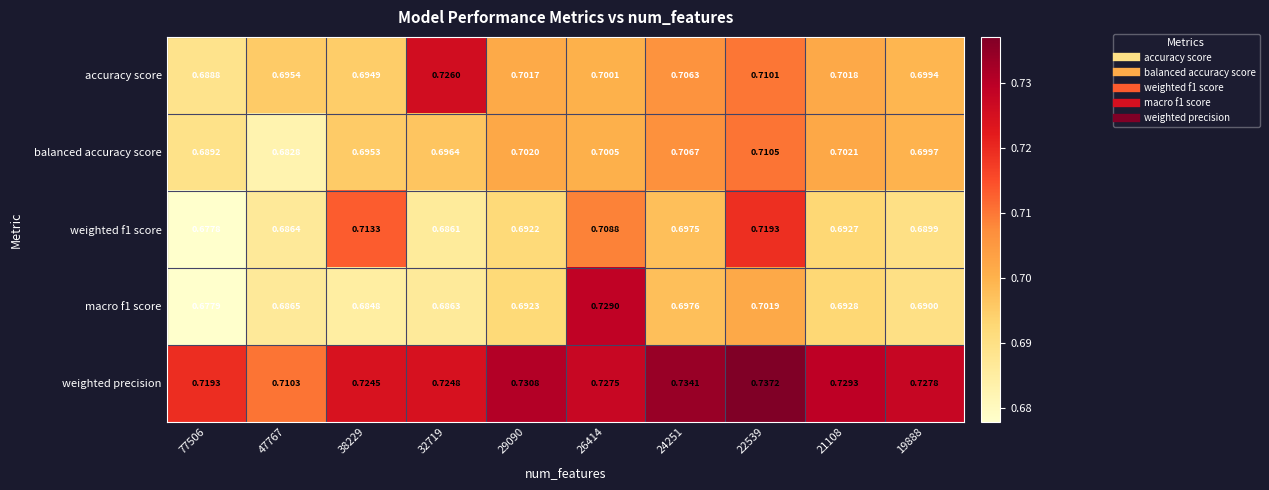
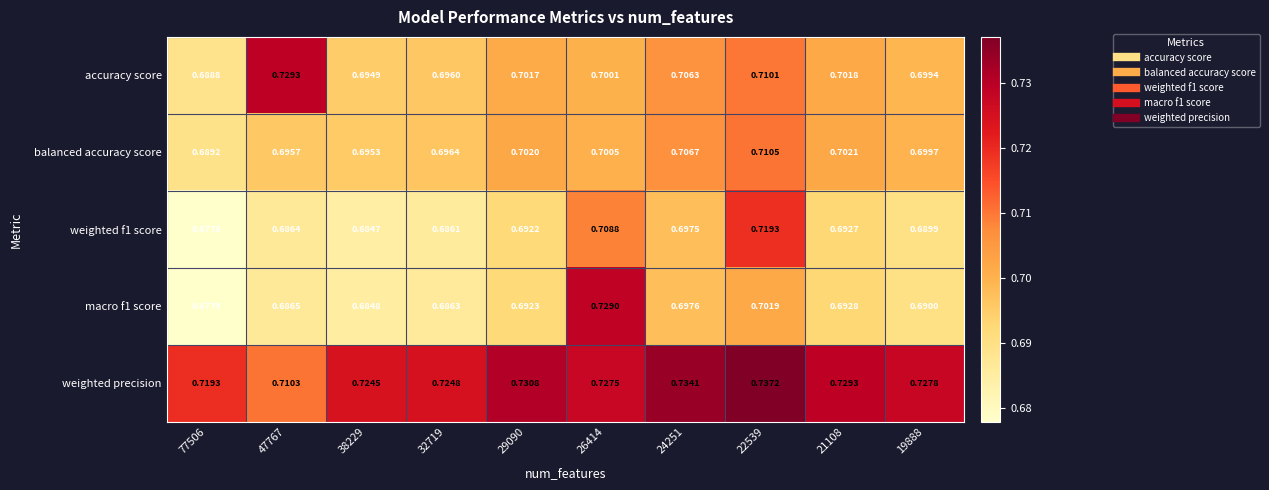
accuracy score, 47767: 0.6954 -> 0.7293
accuracy score, 32719: 0.7260 -> 0.6960
balanced accuracy score, 47767: 0.6828 -> 0.6957
weighted f1 score, 38229: 0.7133 -> 0.6847
